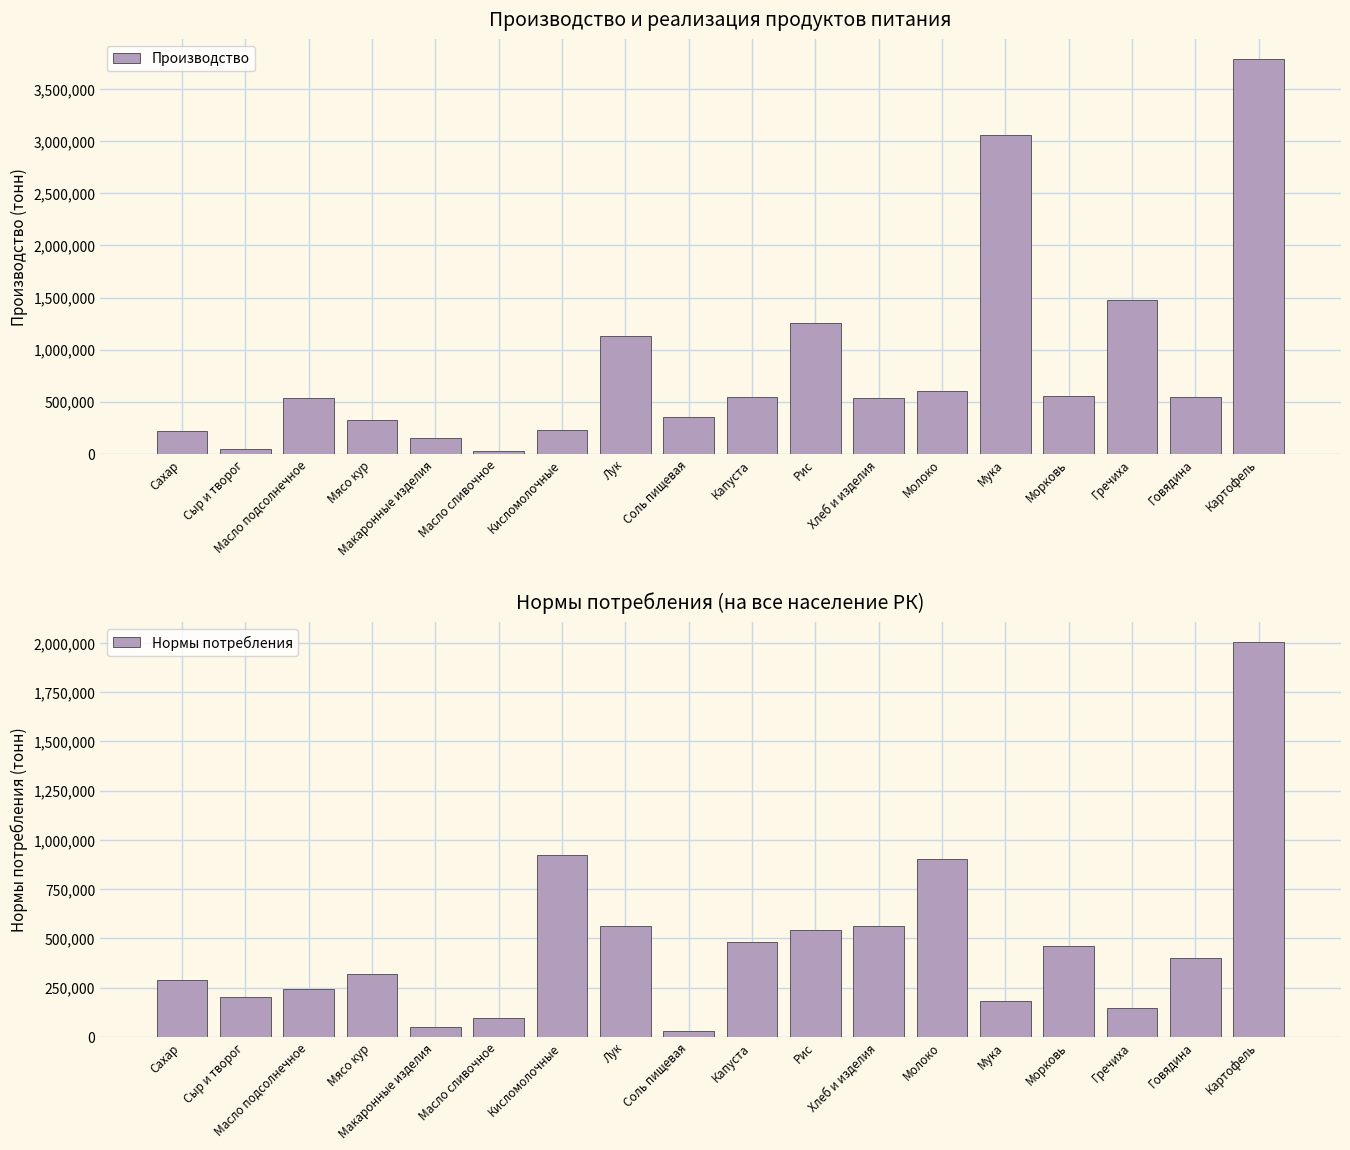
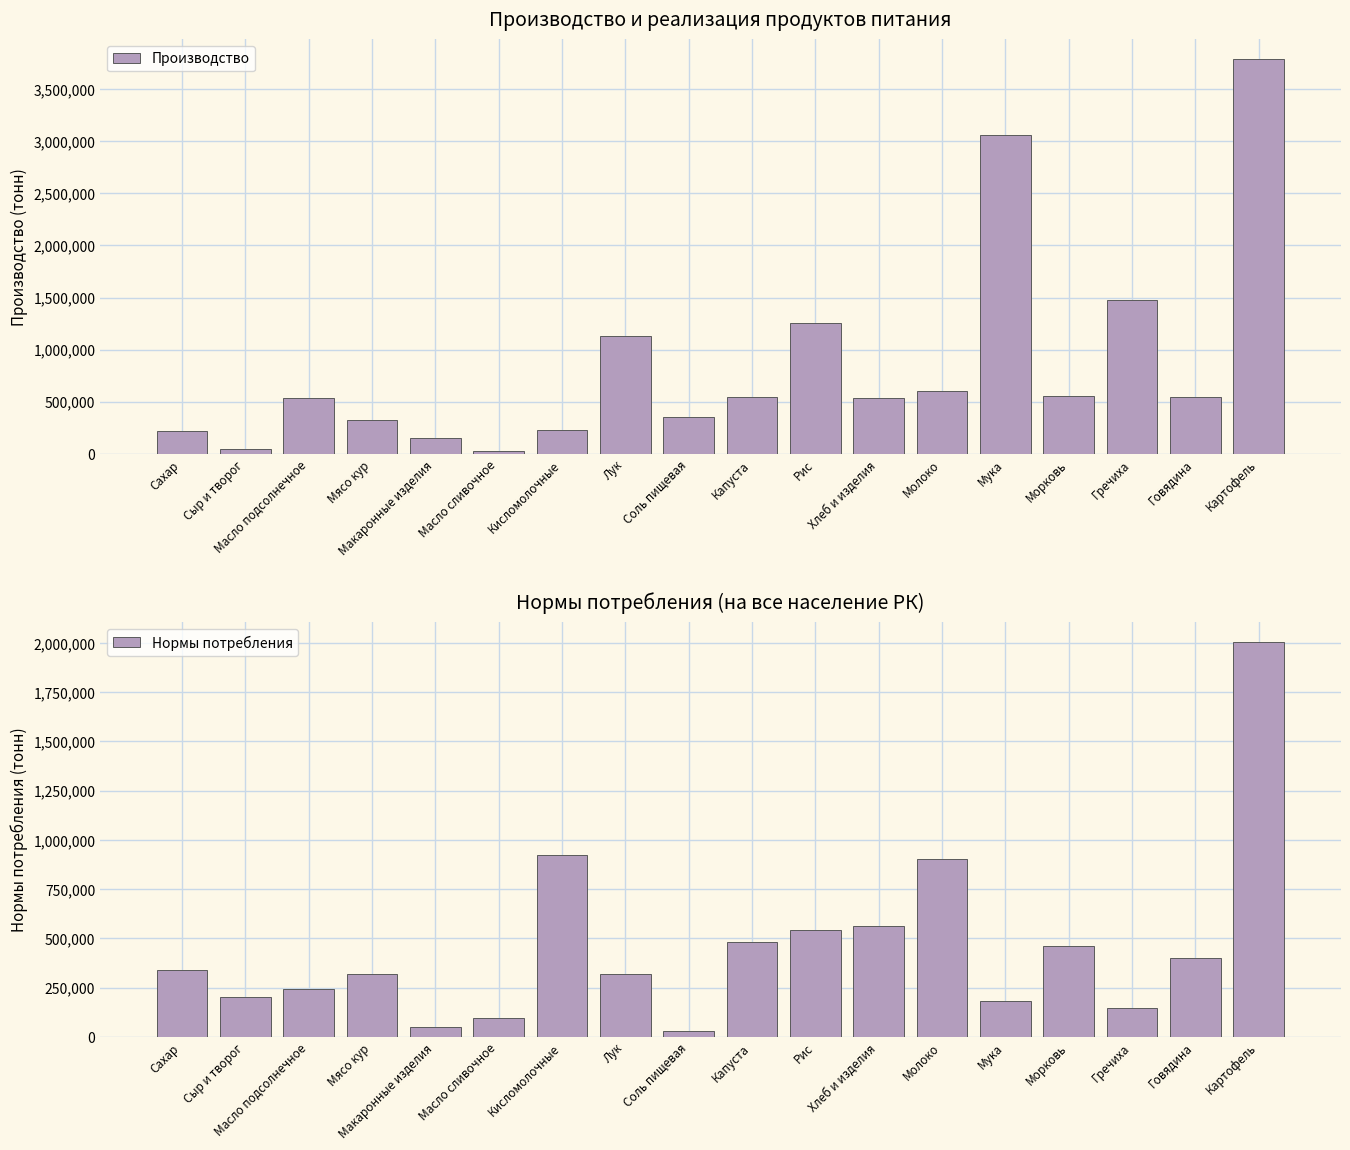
Нормы потребления (на все население РК), Сахар: 290,000 -> 340,000
Нормы потребления (на все население РК), Лук: 560,000 -> 320,000
